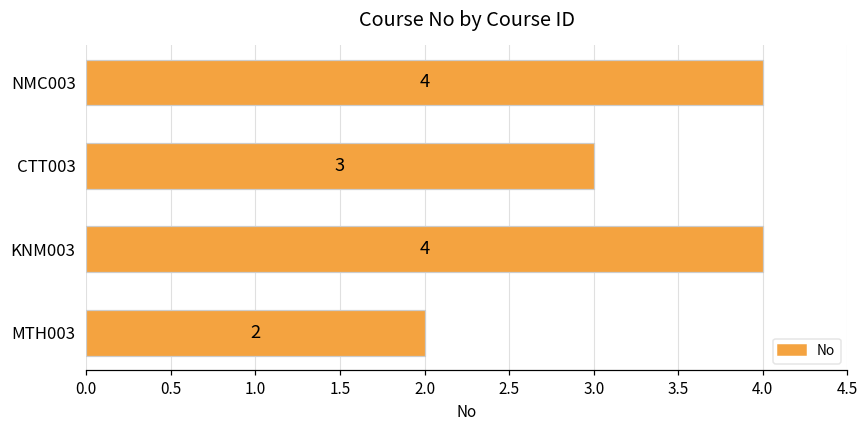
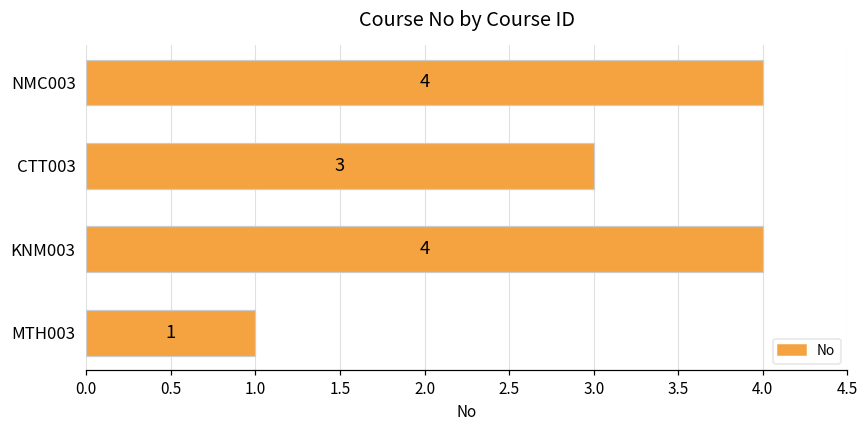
MTH003: 2 -> 1
